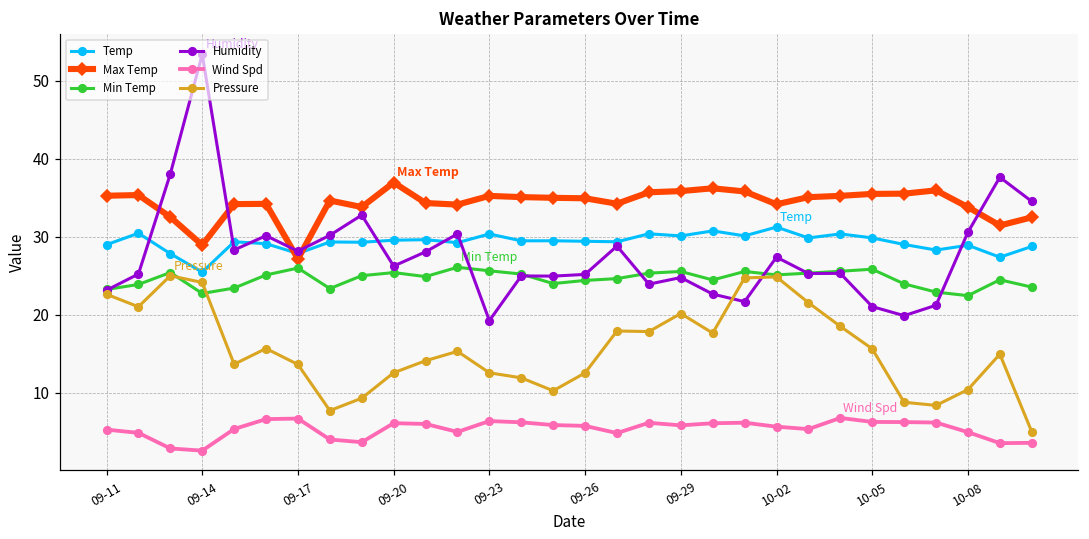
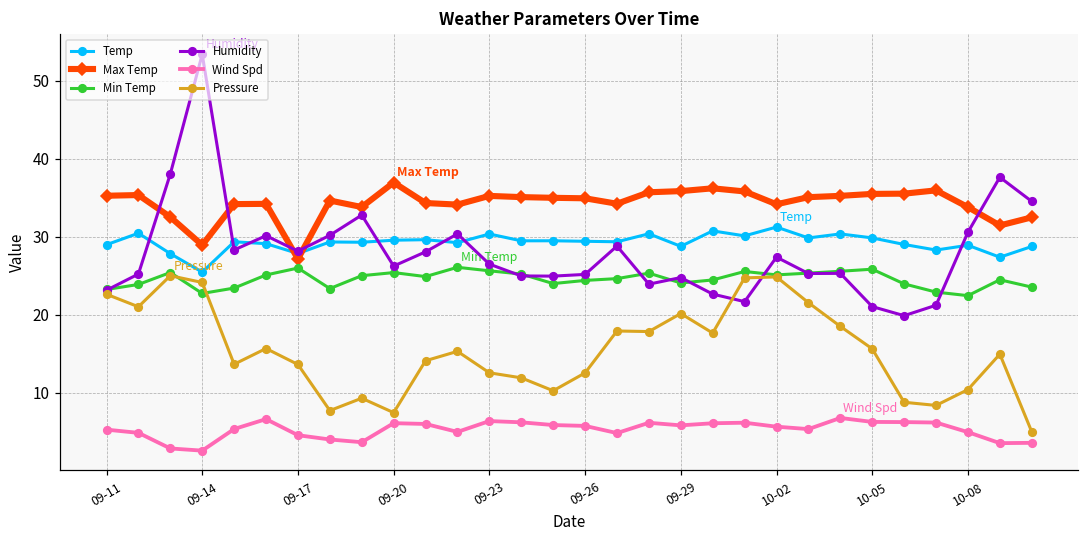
Wind Spd, 09-17: 7 -> 5
Pressure, 09-20: 13 -> 7
Humidity, 09-23: 19 -> 26
Temp, 09-29: 30 -> 29
Min Temp, 09-29: 26 -> 24
